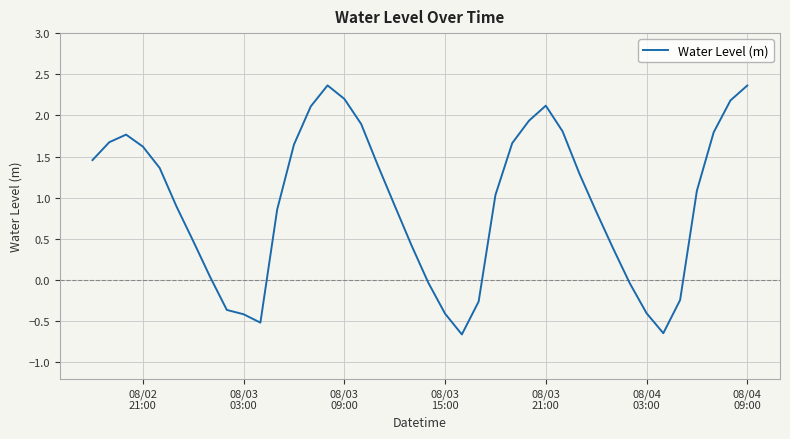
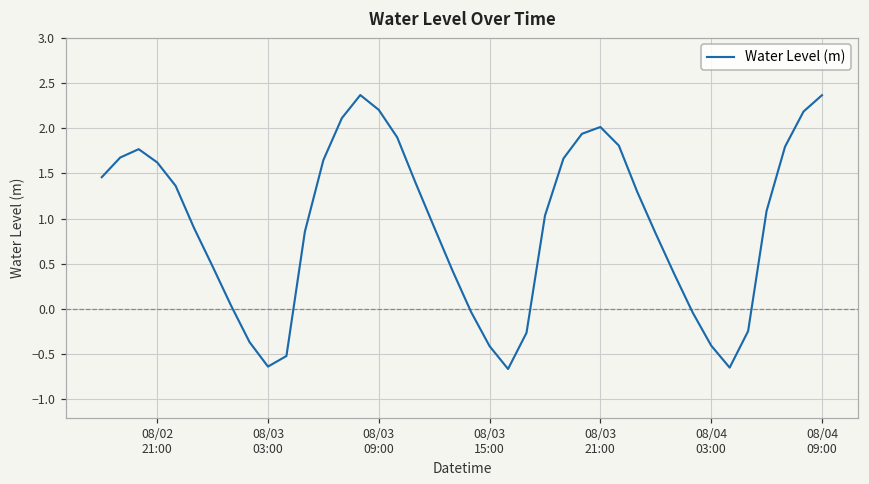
08/03 03:00: -0.4 -> -0.6
08/03 21:00: 2.1 -> 2.0
